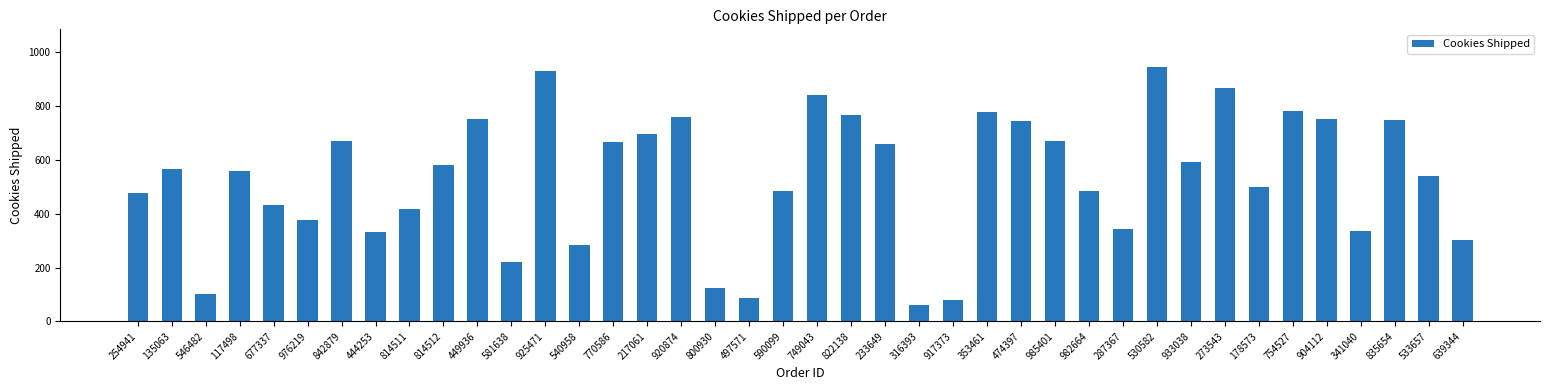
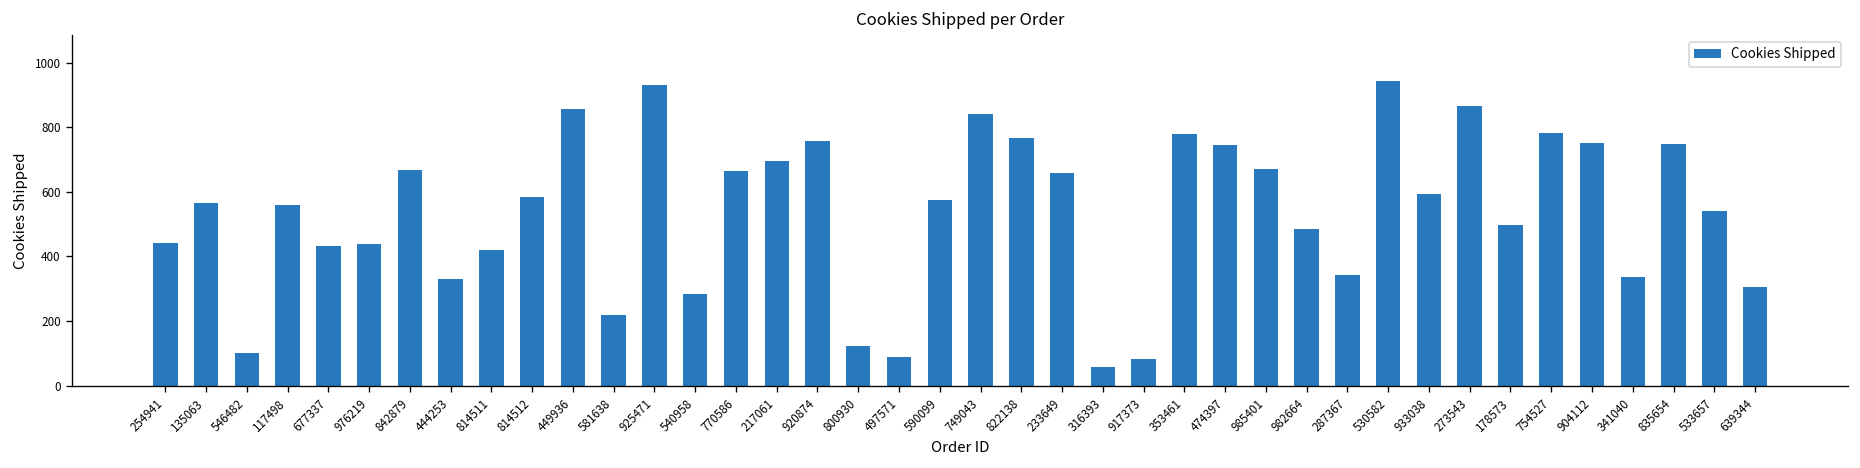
254941: 480 -> 440
976219: 380 -> 440
449936: 750 -> 860
590099: 490 -> 580
